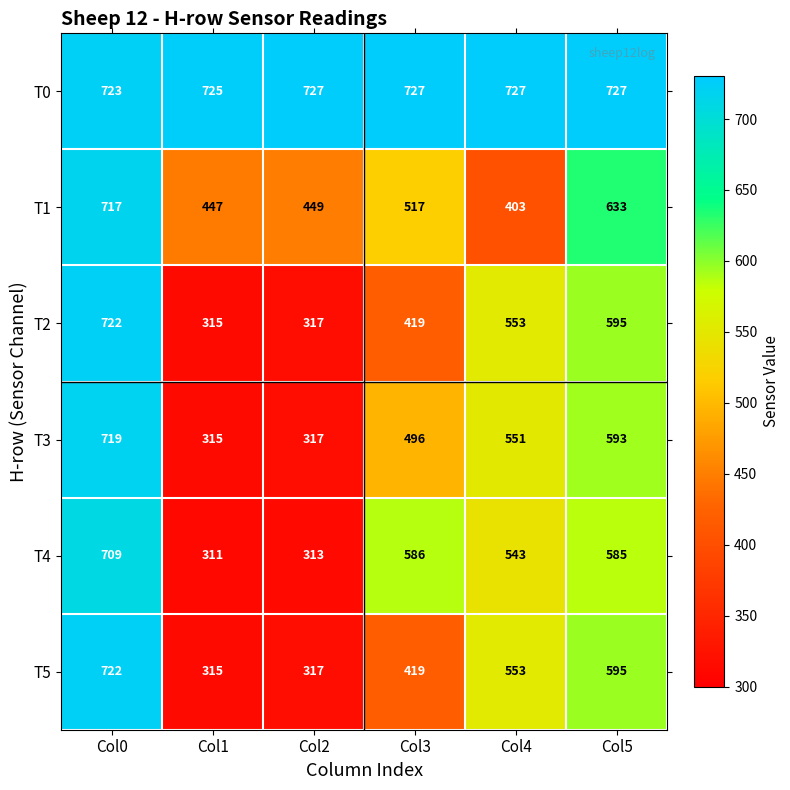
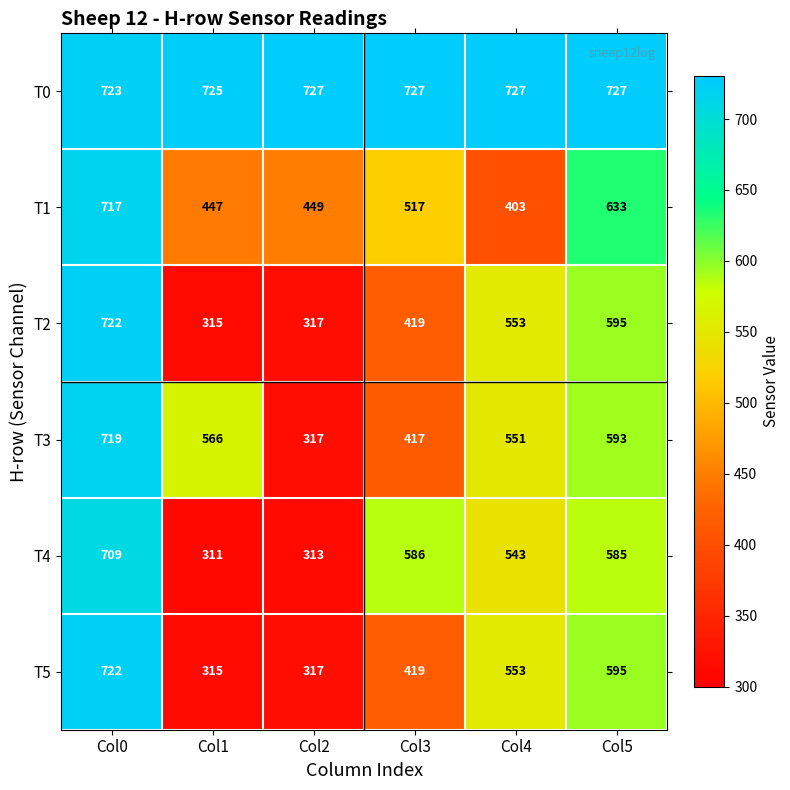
T3, Col1: 315 -> 566
T3, Col3: 496 -> 417
